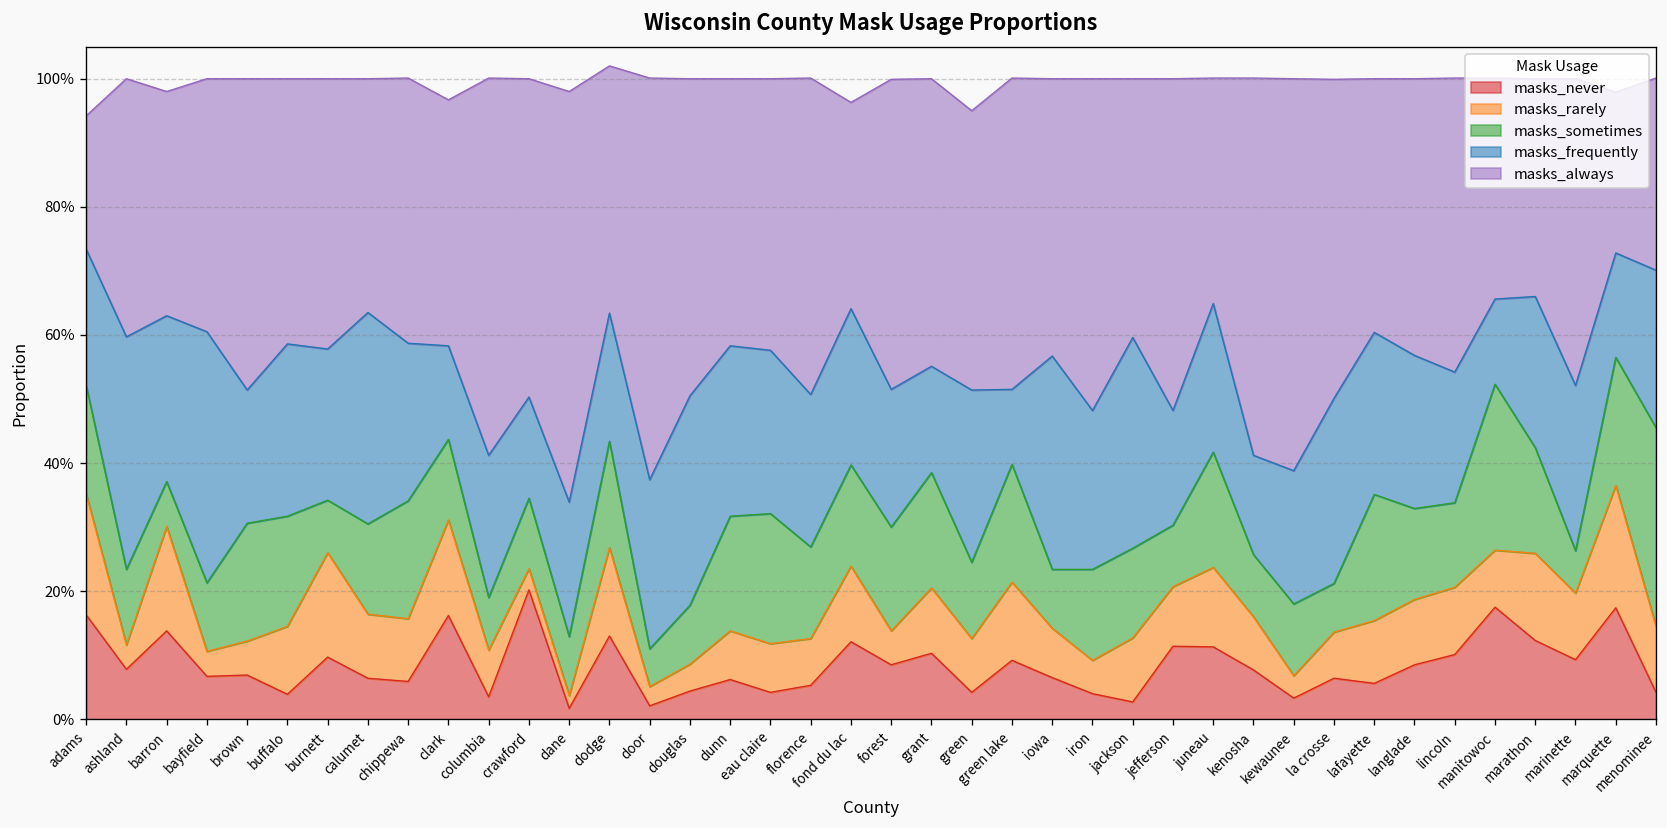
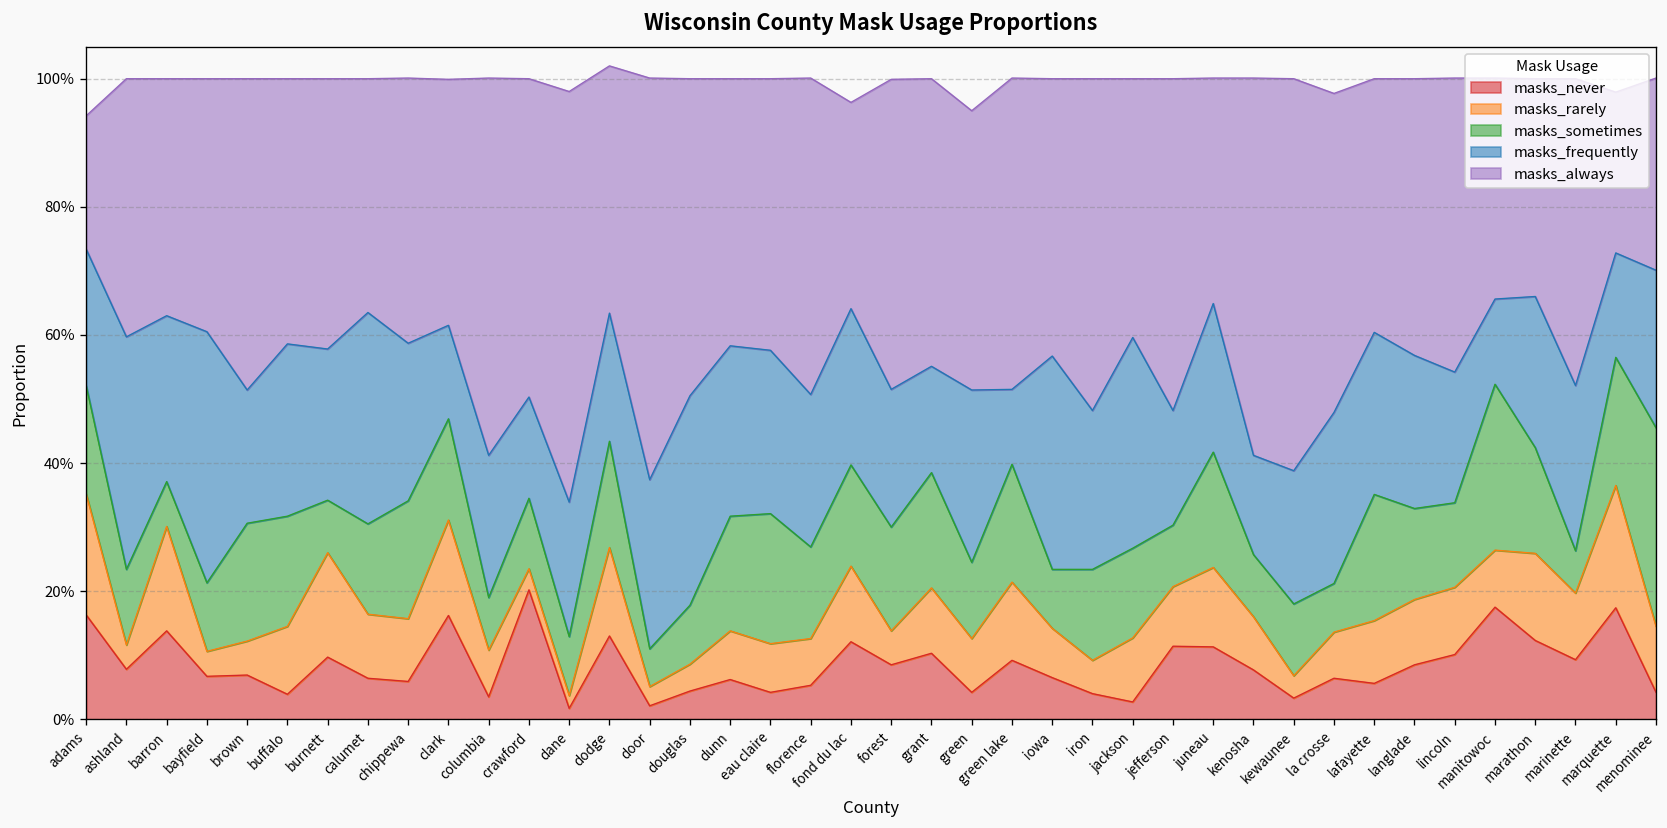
masks_always, barron: 35% -> 37%
masks_sometimes, clark: 13% -> 16%
masks_frequently, la crosse: 29% -> 27%
